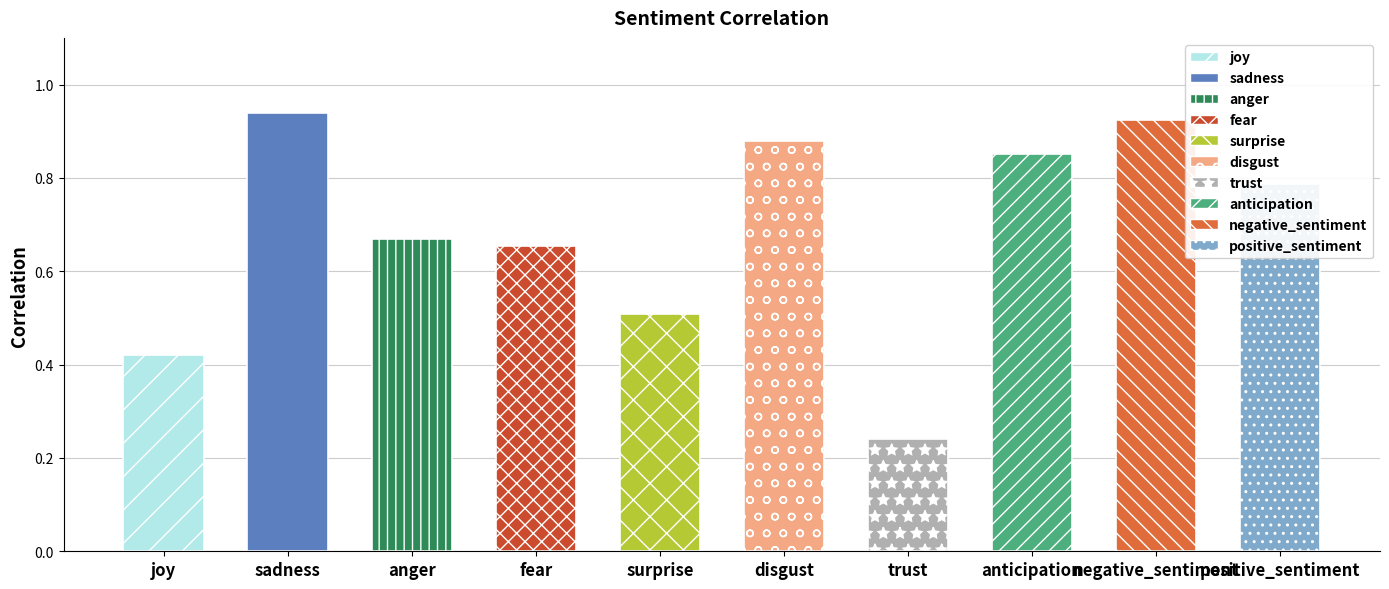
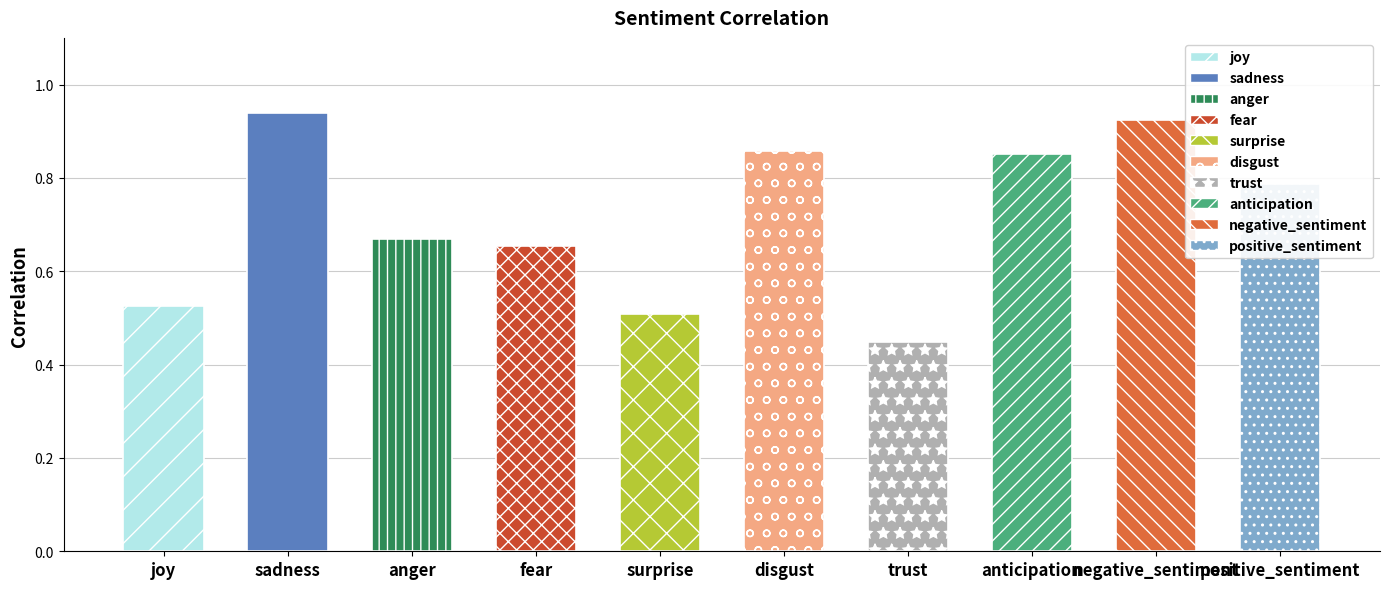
joy: 0.42 -> 0.53
disgust: 0.88 -> 0.86
trust: 0.24 -> 0.45
